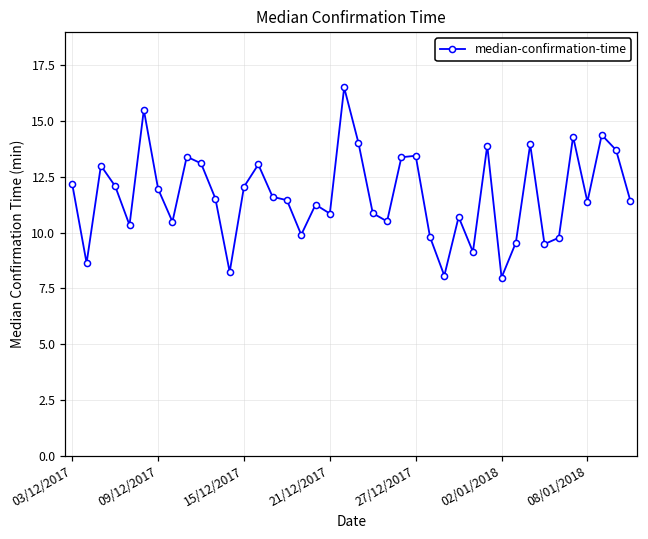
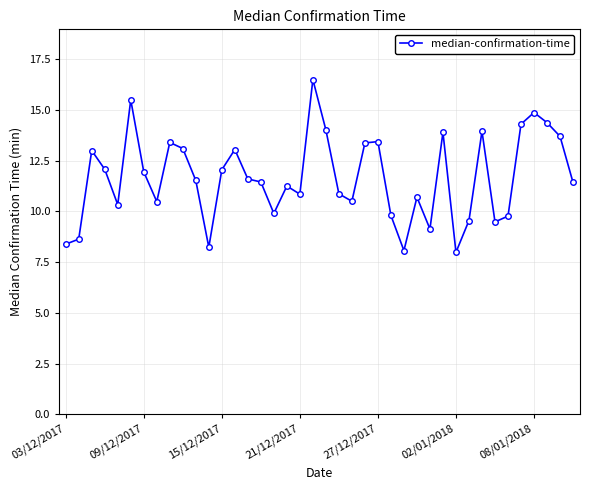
03/12/2017: 12.2 -> 8.4
08/01/2018: 11.4 -> 14.9
